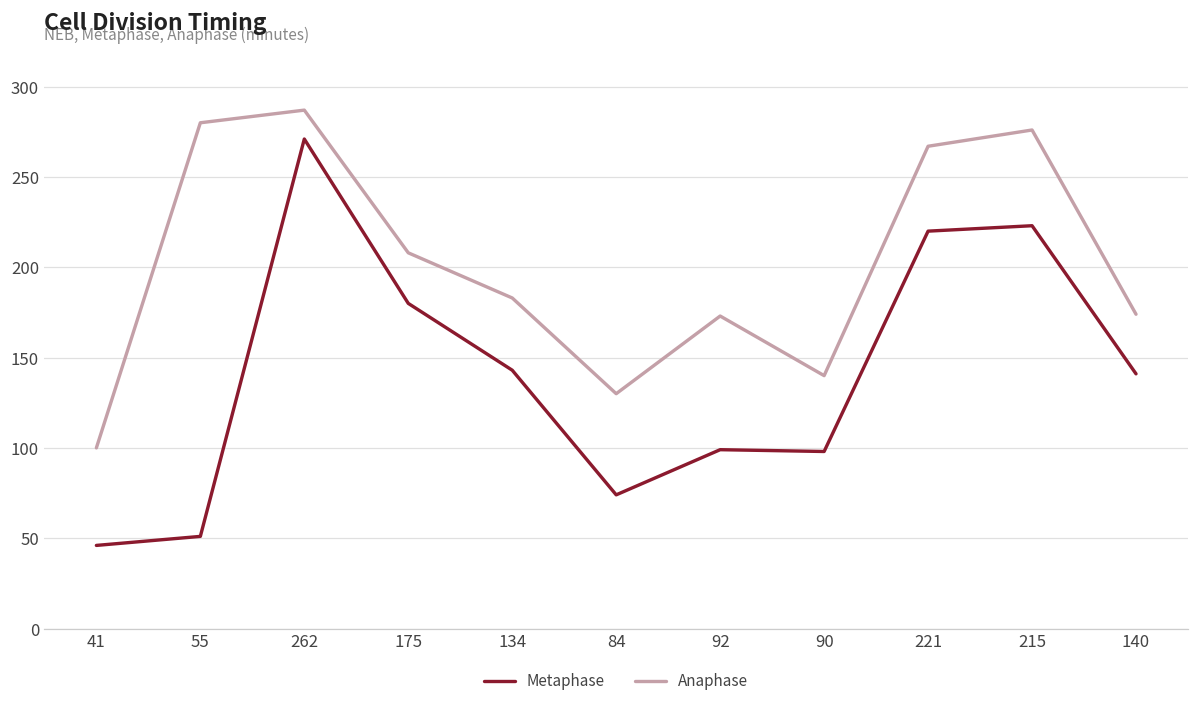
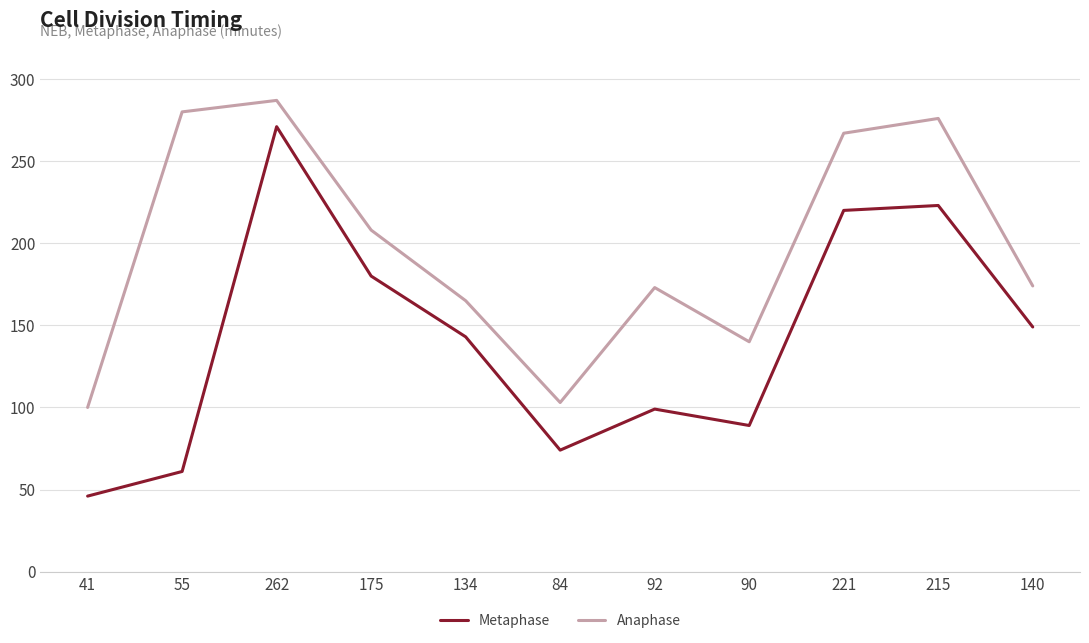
Metaphase, 55: 51 -> 61
Anaphase, 134: 183 -> 165
Anaphase, 84: 130 -> 103
Metaphase, 90: 98 -> 89
Metaphase, 140: 141 -> 149
